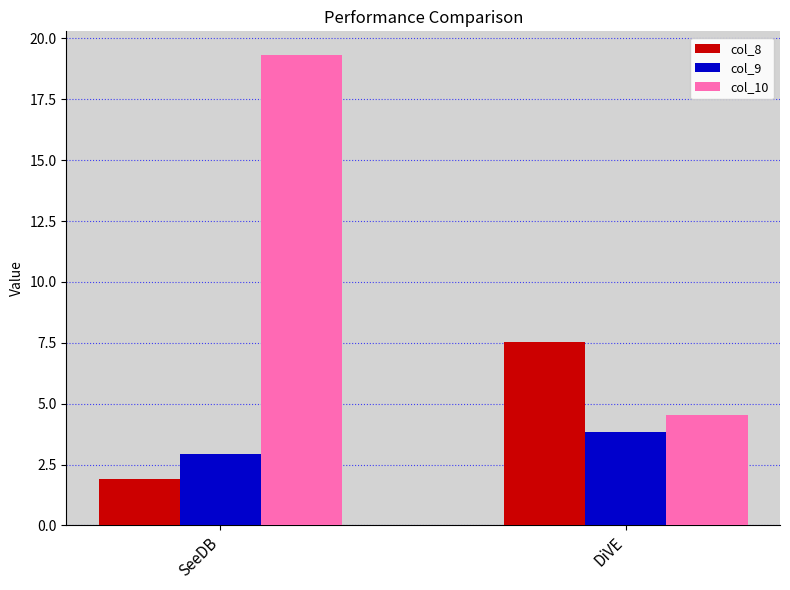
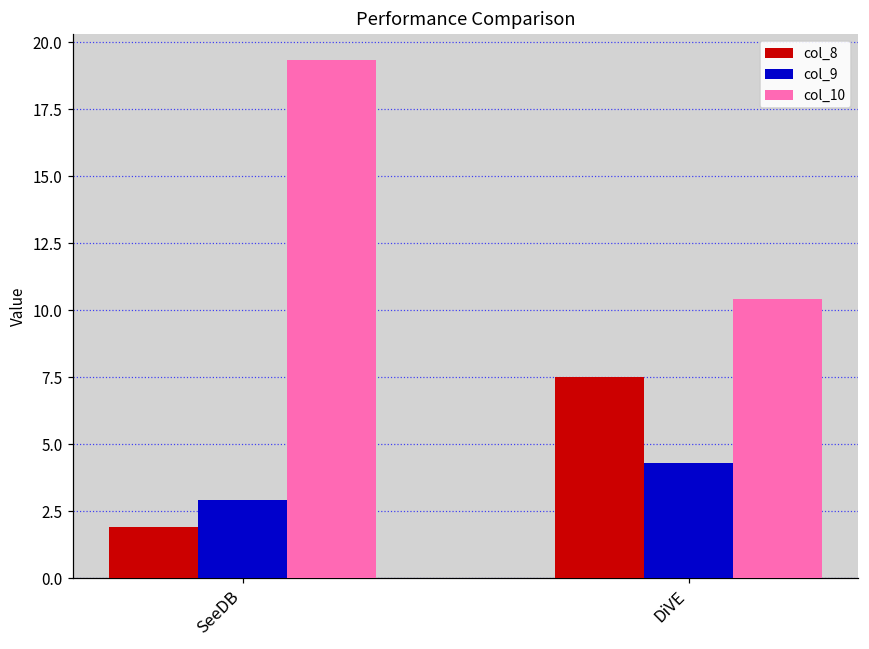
col_9, DiVE: 3.8 -> 4.3
col_10, DiVE: 4.5 -> 10.4
